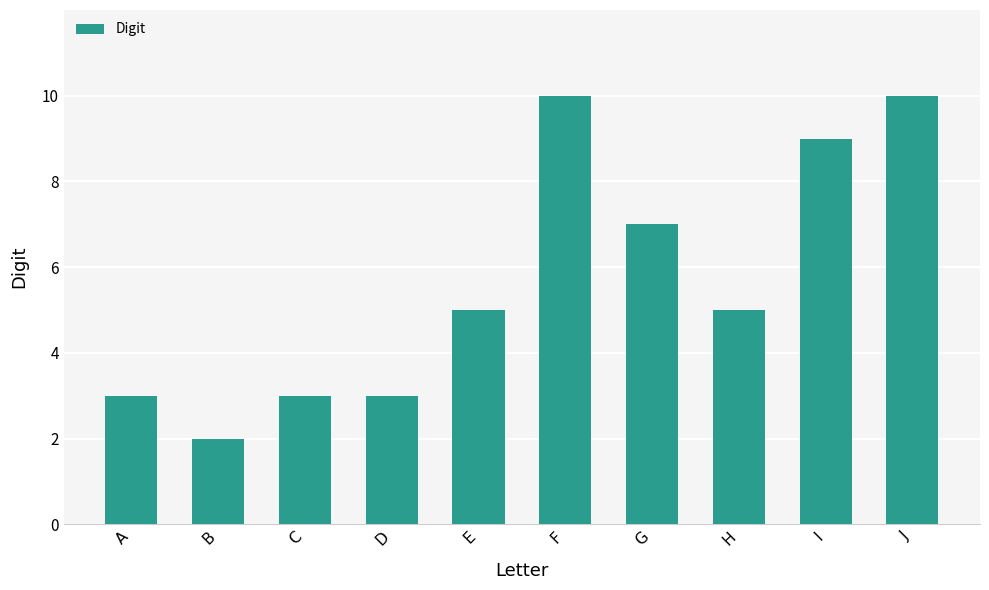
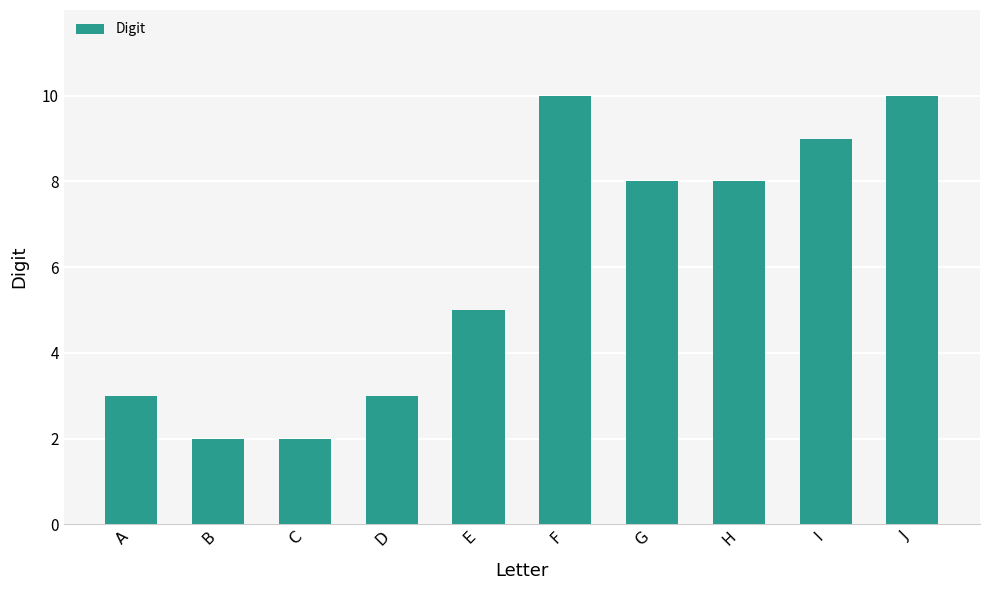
C: 3 -> 2
G: 7 -> 8
H: 5 -> 8
